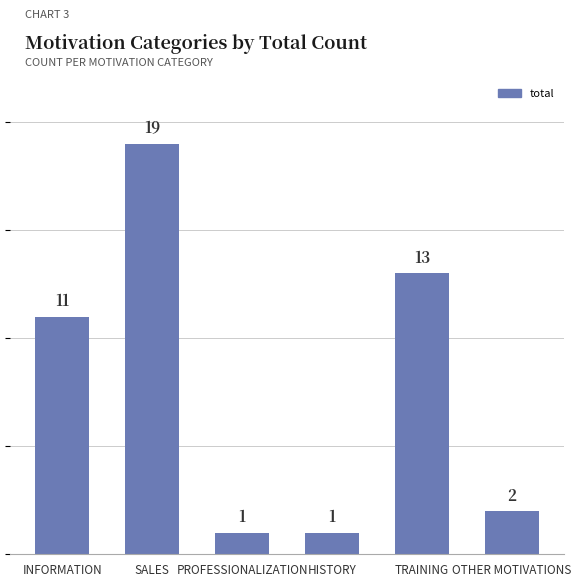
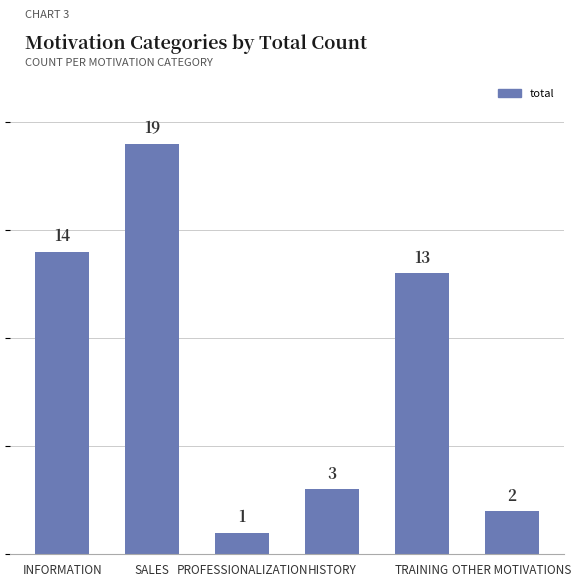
INFORMATION: 11 -> 14
HISTORY: 1 -> 3
